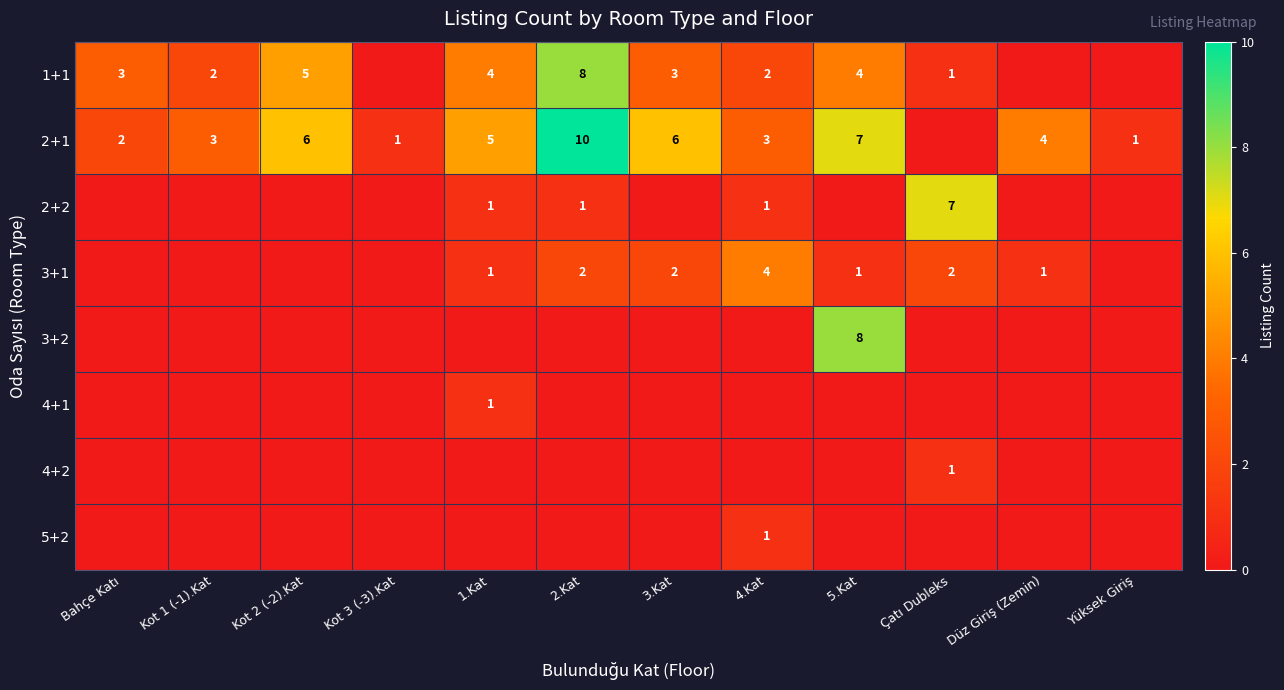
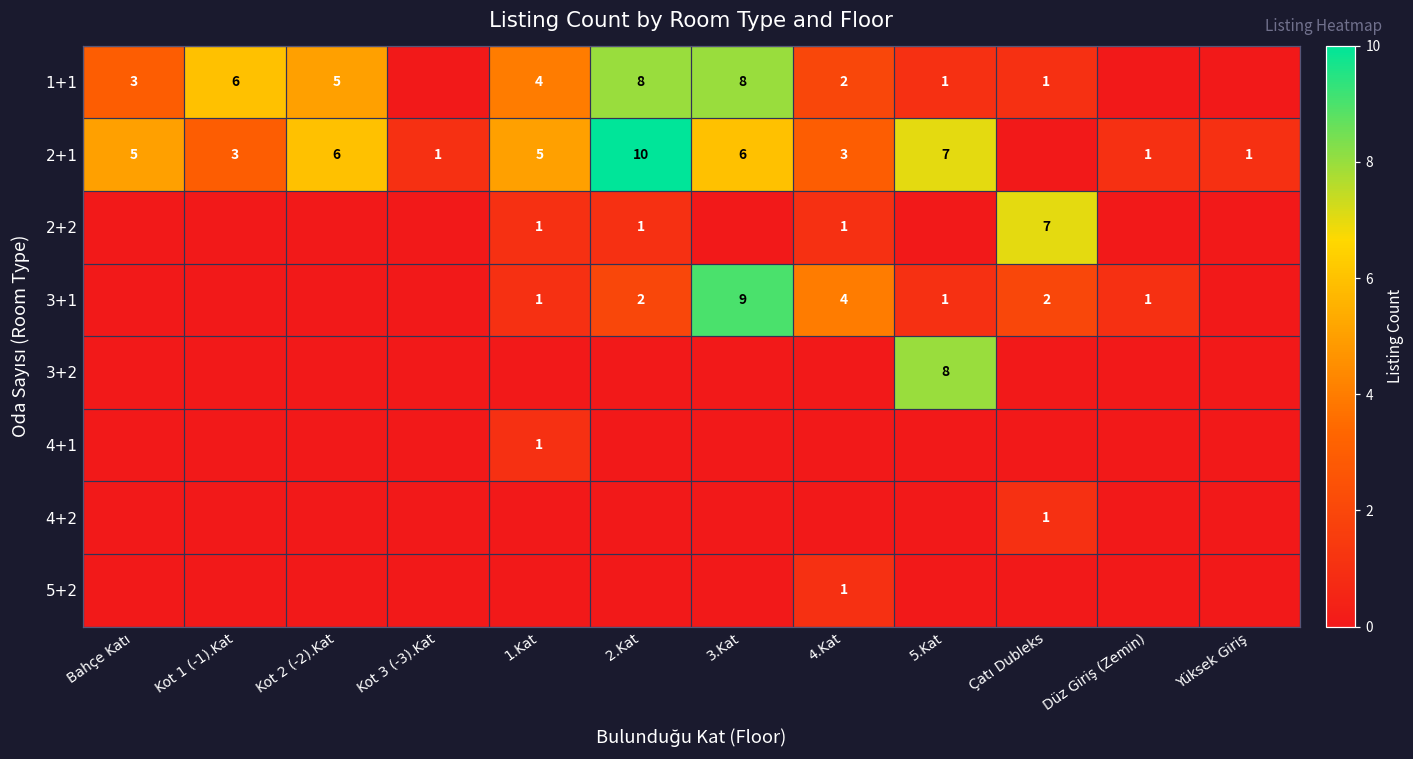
1+1, Kot 1 (-1).Kat: 2 -> 6
1+1, 3.Kat: 3 -> 8
1+1, 5.Kat: 4 -> 1
2+1, Bahçe Katı: 2 -> 5
2+1, Düz Giriş (Zemin): 4 -> 1
3+1, 3.Kat: 2 -> 9
